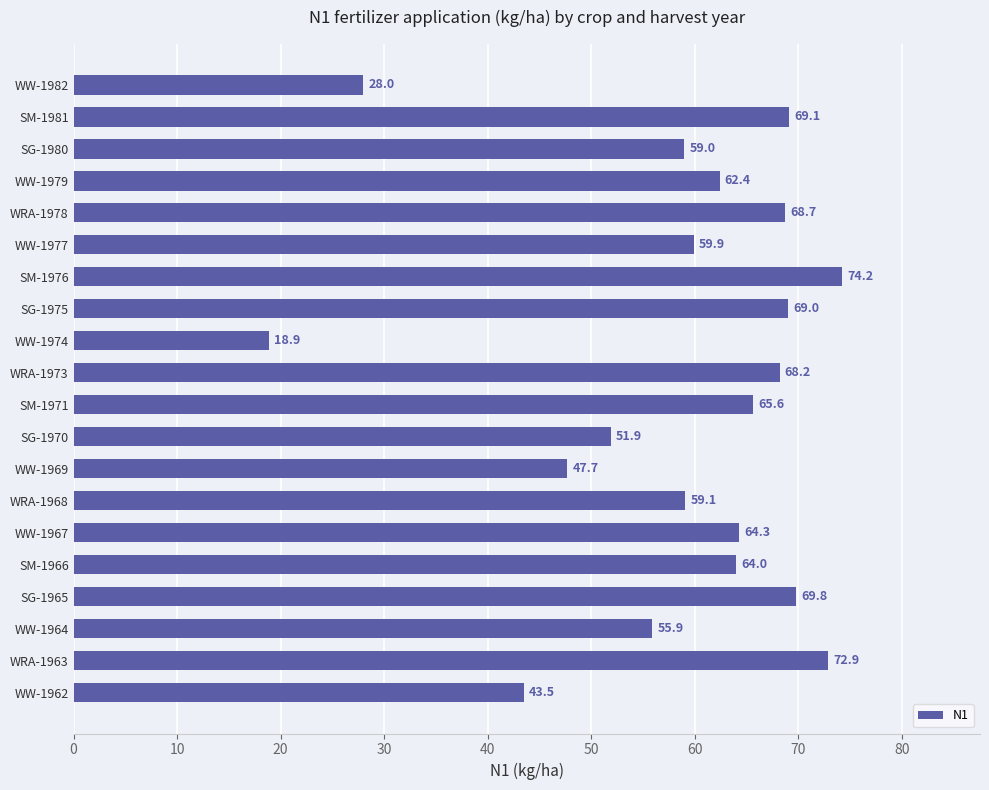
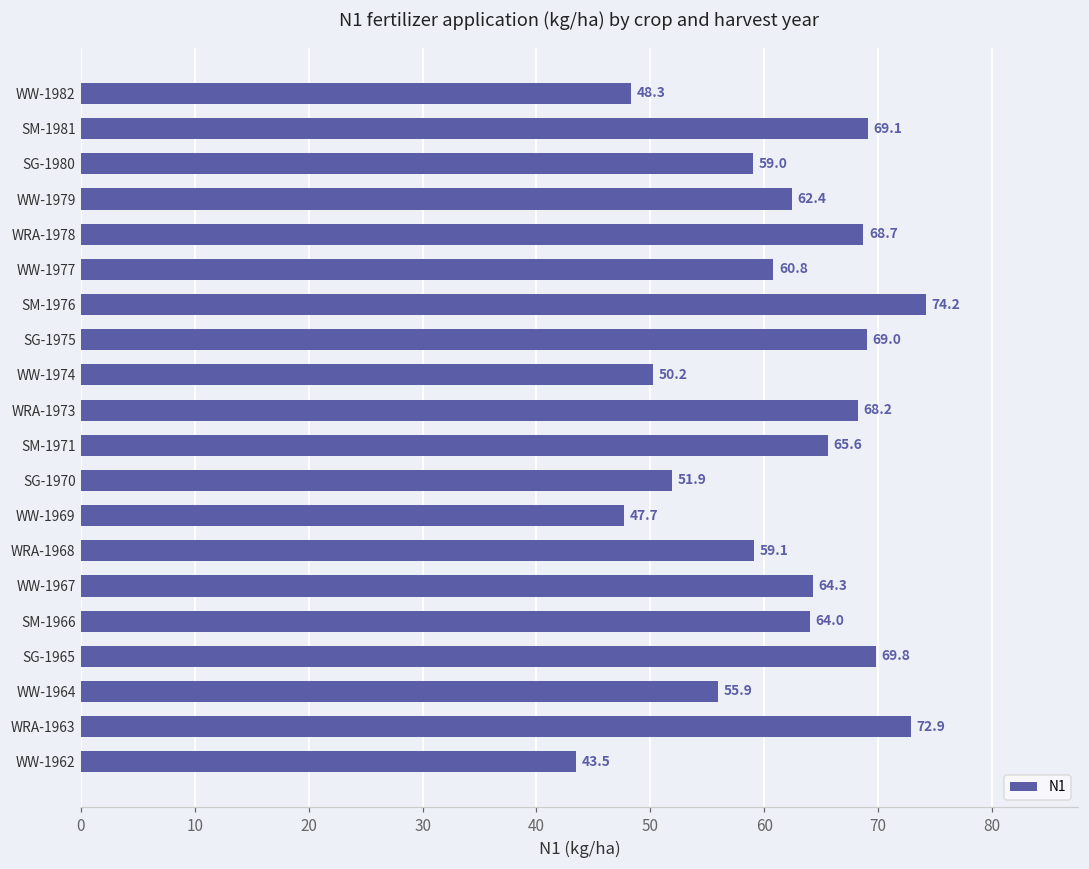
WW-1982: 28.0 -> 48.3
WW-1977: 59.9 -> 60.8
WW-1974: 18.9 -> 50.2
